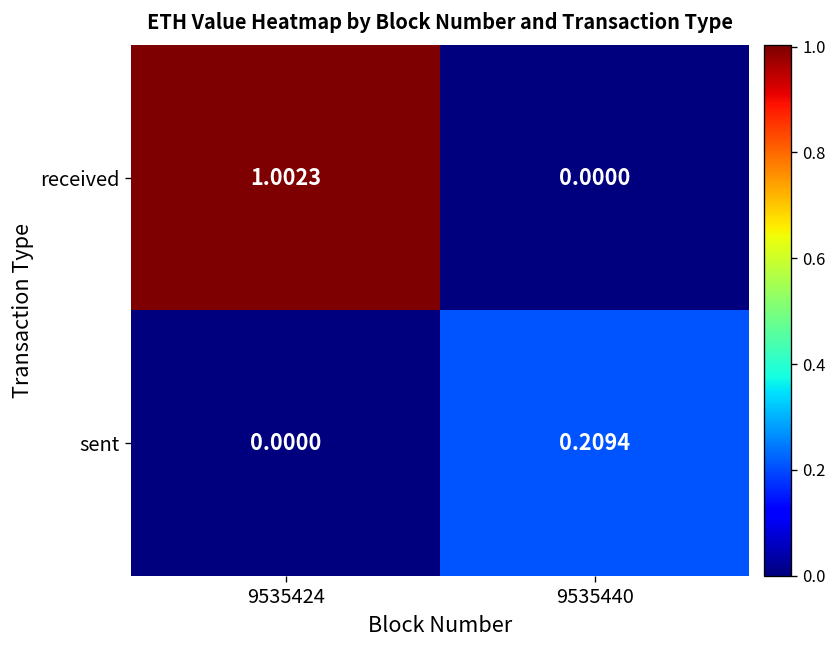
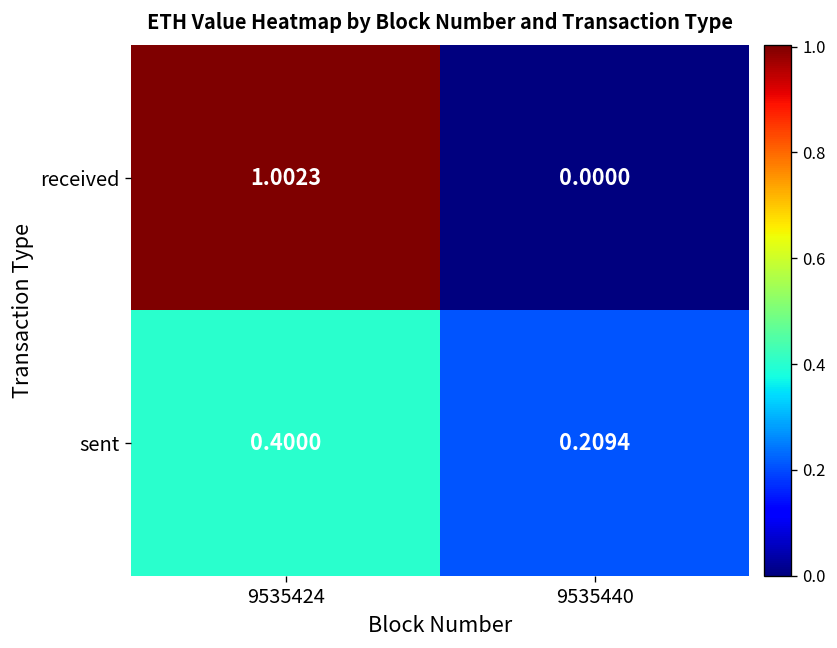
sent, 9535424: 0.0000 -> 0.4000
